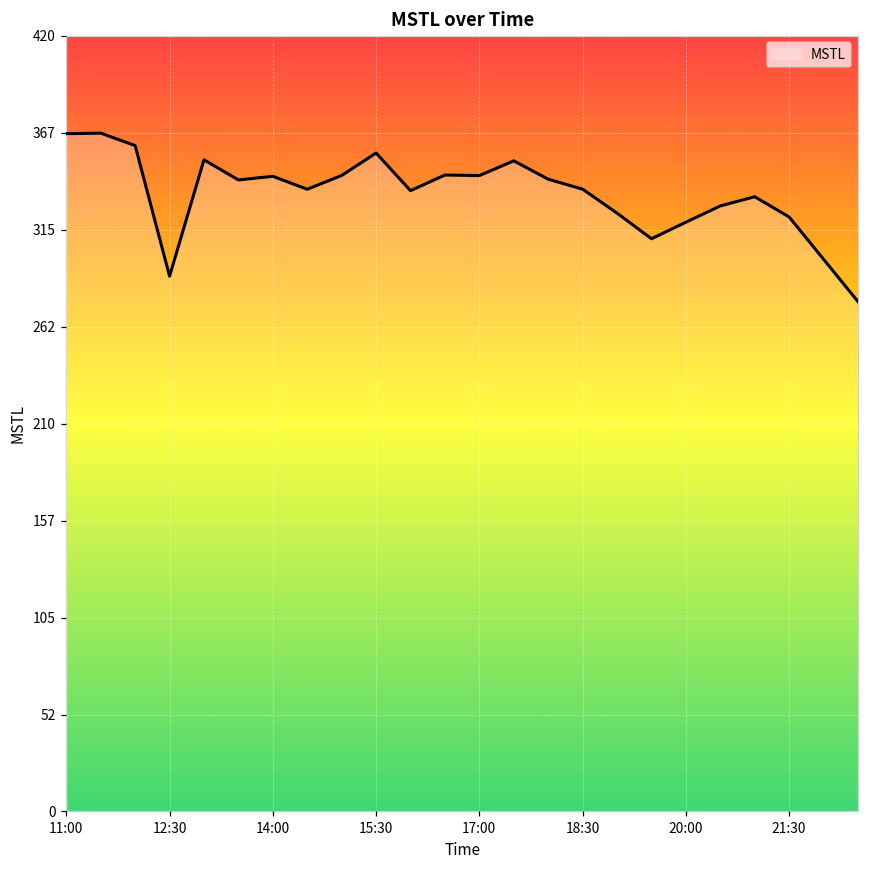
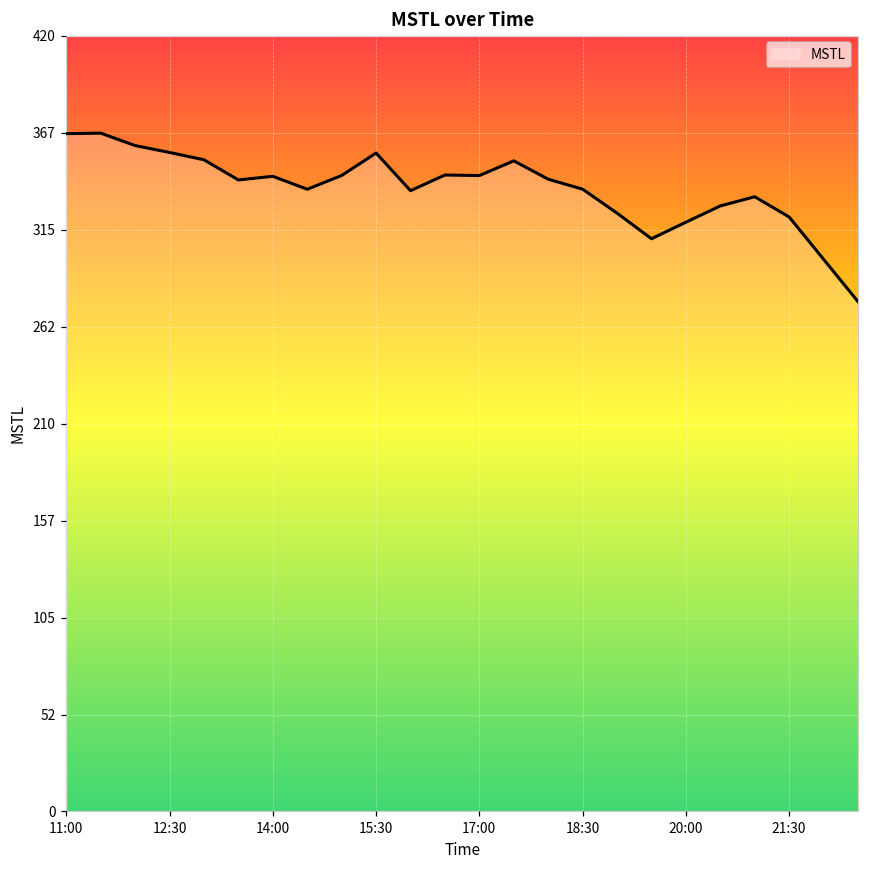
12:30: 290 -> 357
